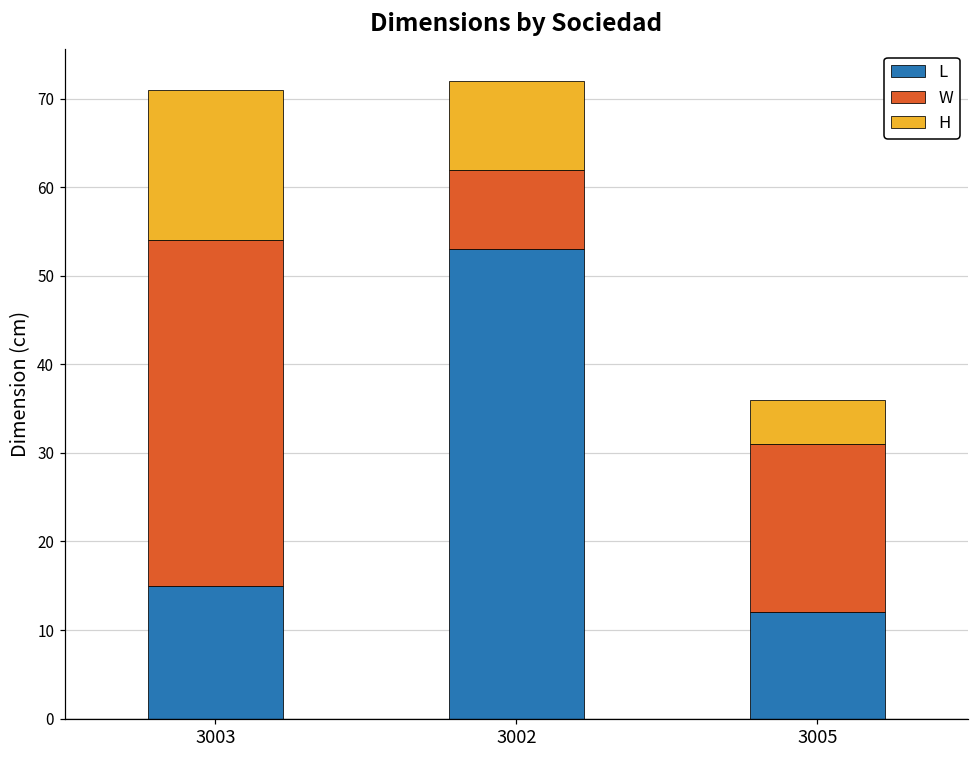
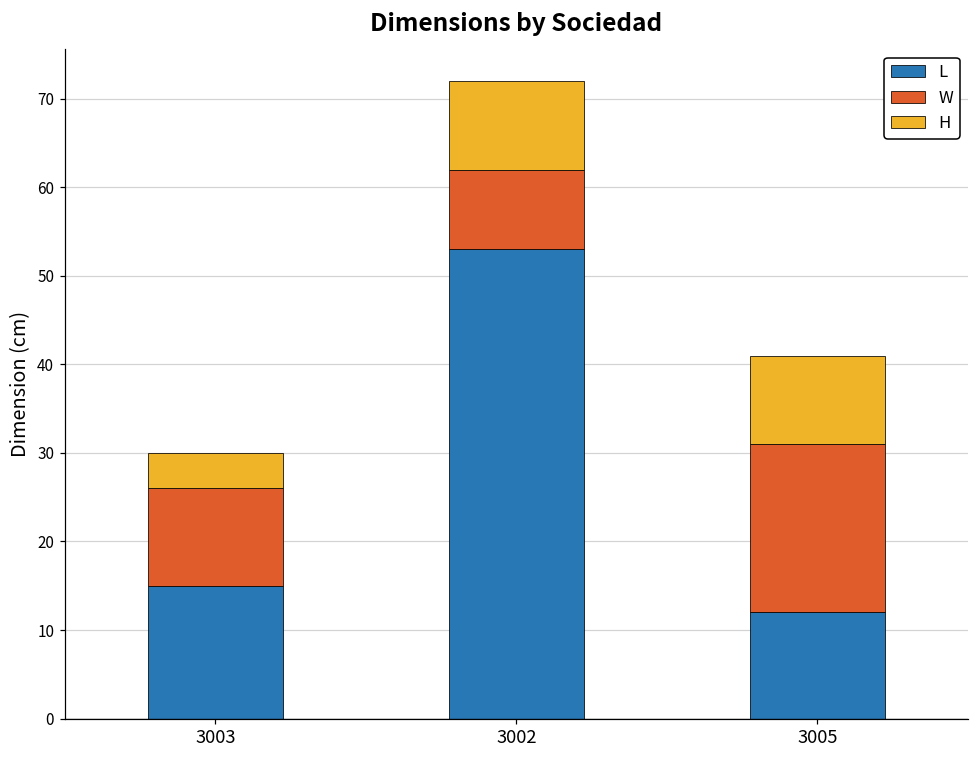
W, 3003: 39 -> 11
H, 3003: 17 -> 4
H, 3005: 5 -> 10
